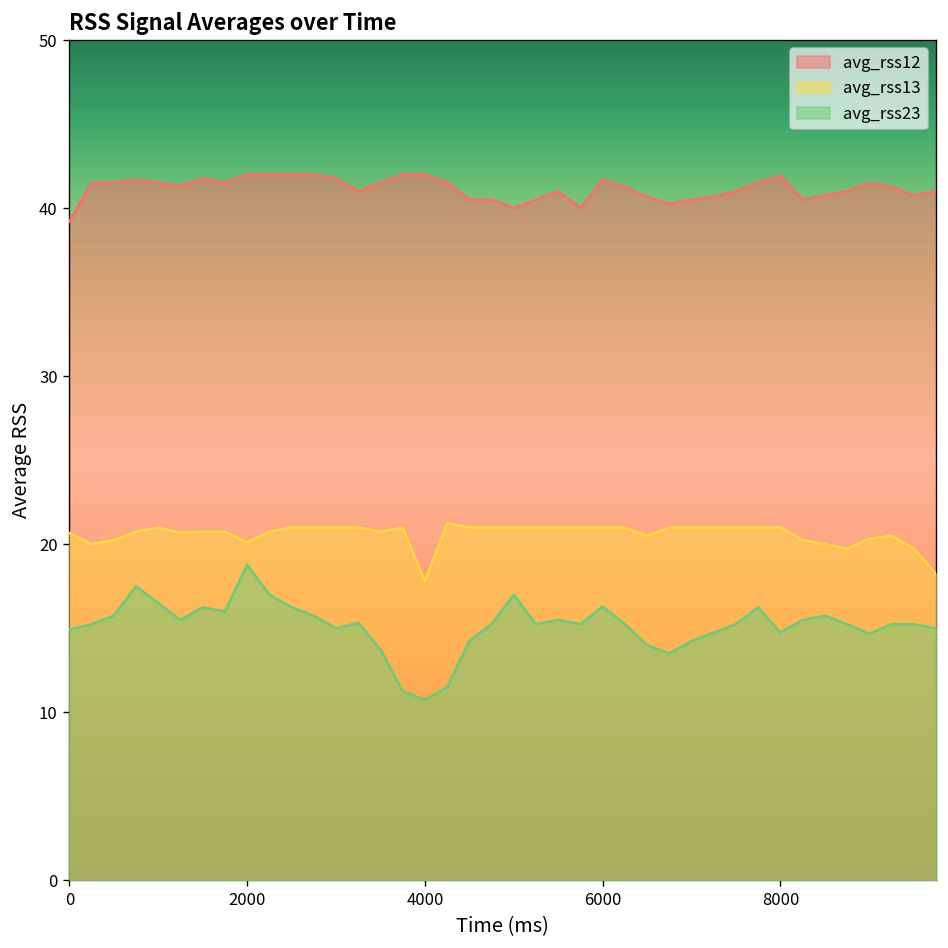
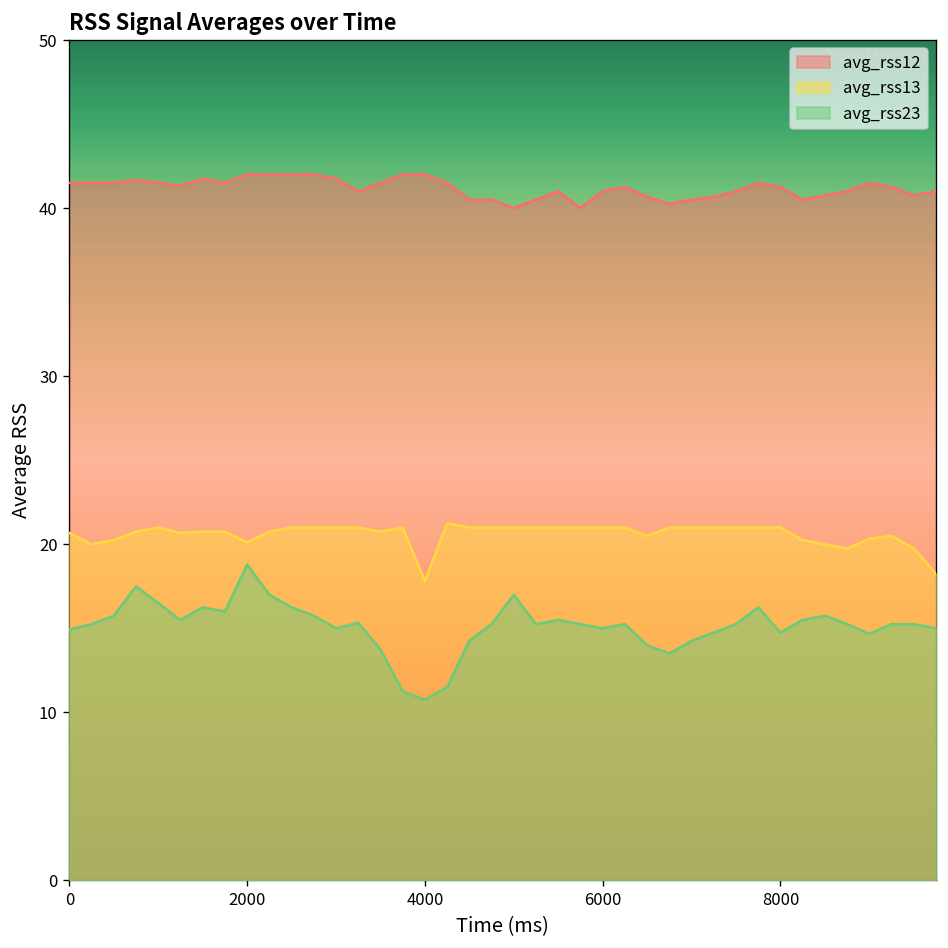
avg_rss12, 0: 39.2 -> 41.5
avg_rss12, 6000: 41.7 -> 41.0
avg_rss23, 6000: 16.3 -> 15.0
avg_rss12, 8000: 41.9 -> 41.3
